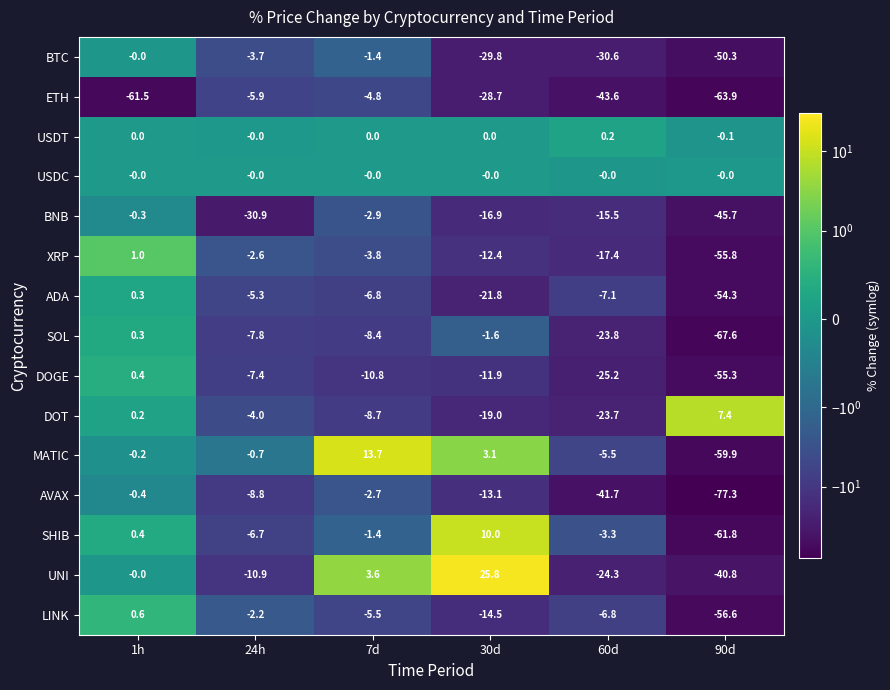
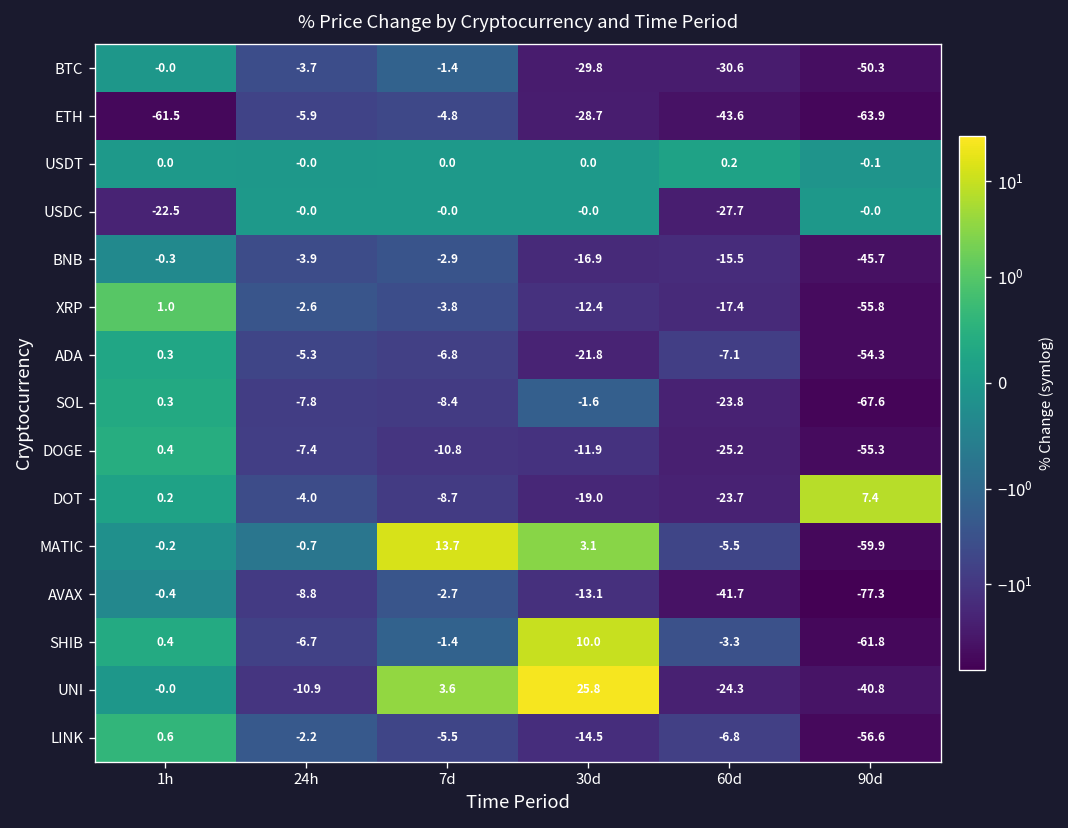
USDC, 1h: -0.0 -> -22.5
USDC, 60d: -0.0 -> -27.7
BNB, 24h: -30.9 -> -3.9
